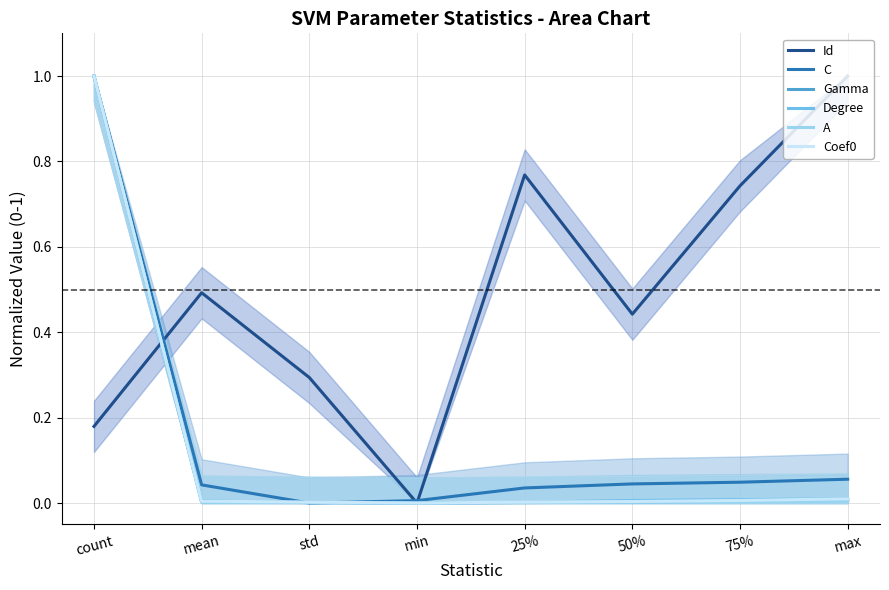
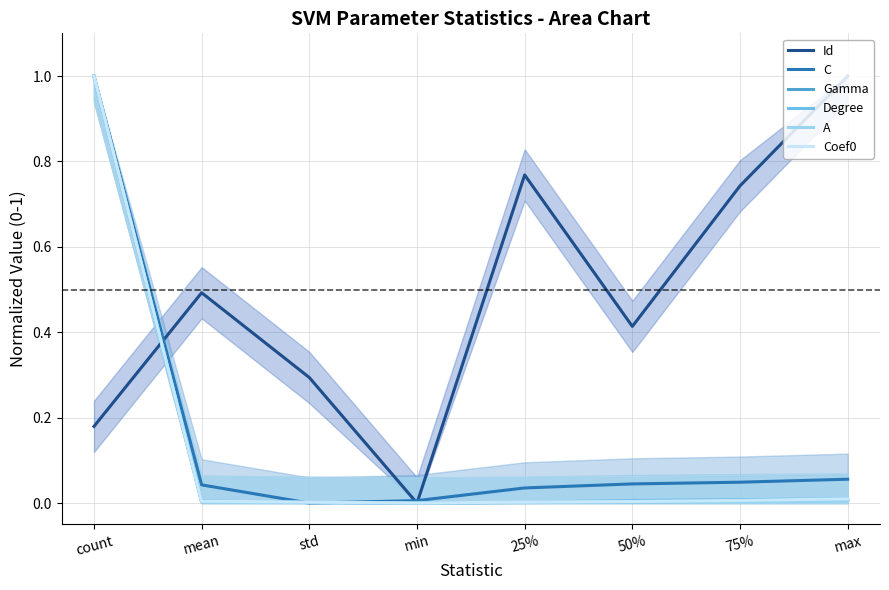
Id, 50%: 0.44 -> 0.41
